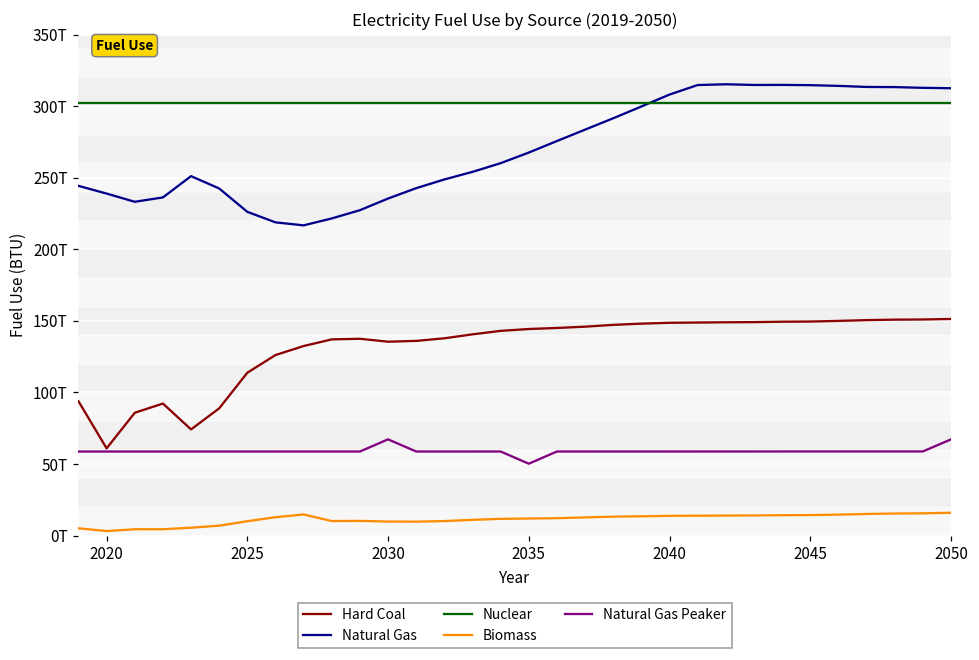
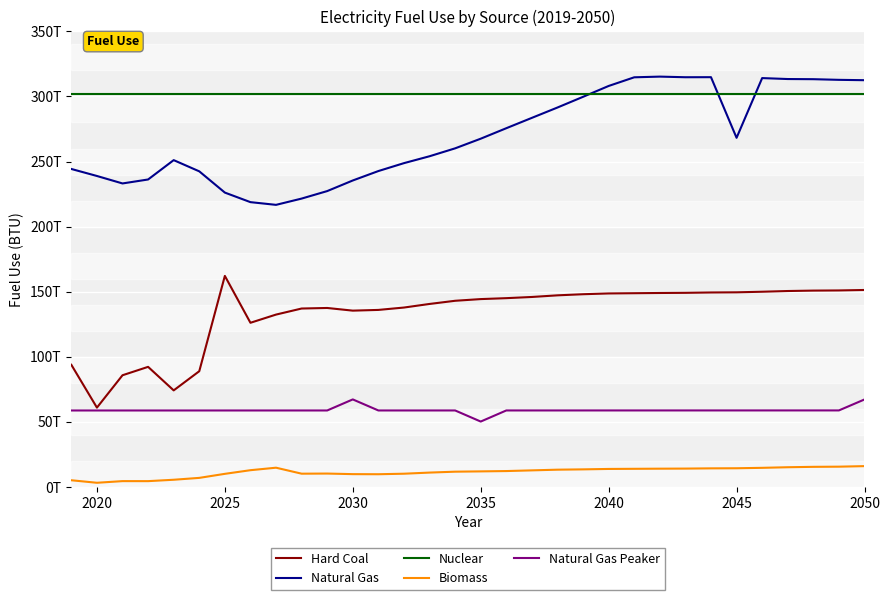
Hard Coal, 2025: 114T -> 162T
Natural Gas, 2045: 315T -> 268T
